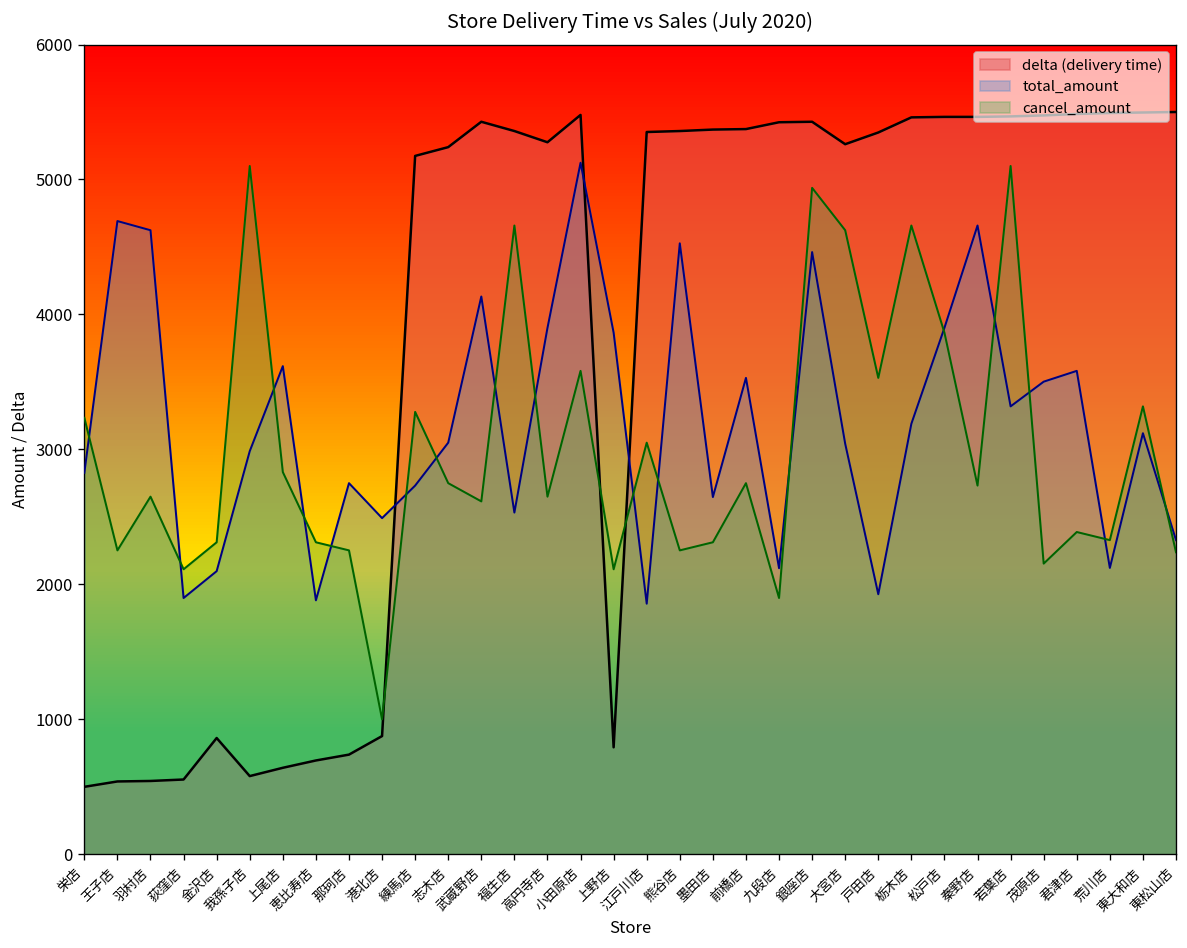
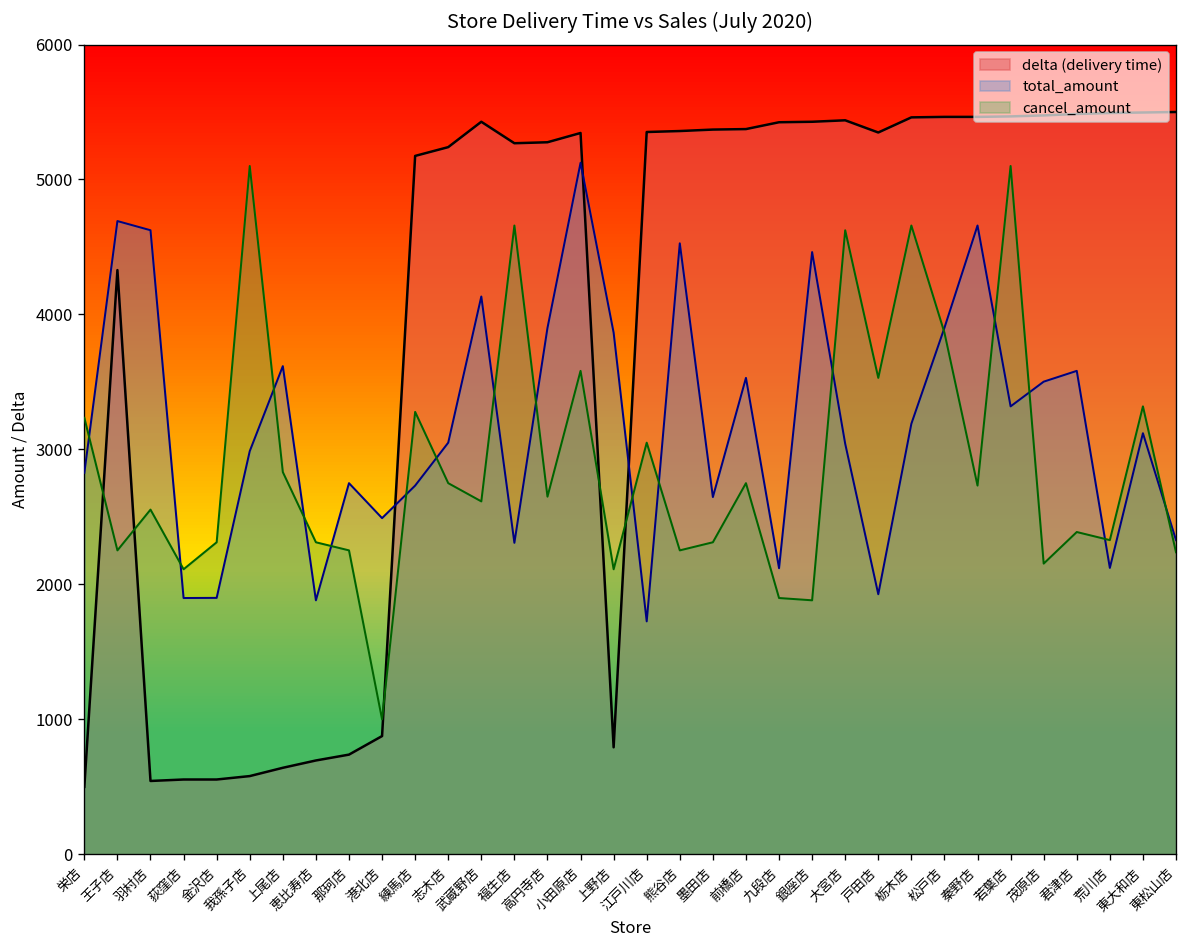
delta (delivery time), 王子店: 540 -> 4330
cancel_amount, 羽村店: 2650 -> 2550
delta (delivery time), 金沢店: 860 -> 550
total_amount, 金沢店: 2100 -> 1900
delta (delivery time), 福生店: 5360 -> 5270
total_amount, 福生店: 2530 -> 2310
delta (delivery time), 小田原店: 5480 -> 5340
total_amount, 江戸川店: 1860 -> 1730
cancel_amount, 銀座店: 4940 -> 1880
delta (delivery time), 大宮店: 5260 -> 5440
